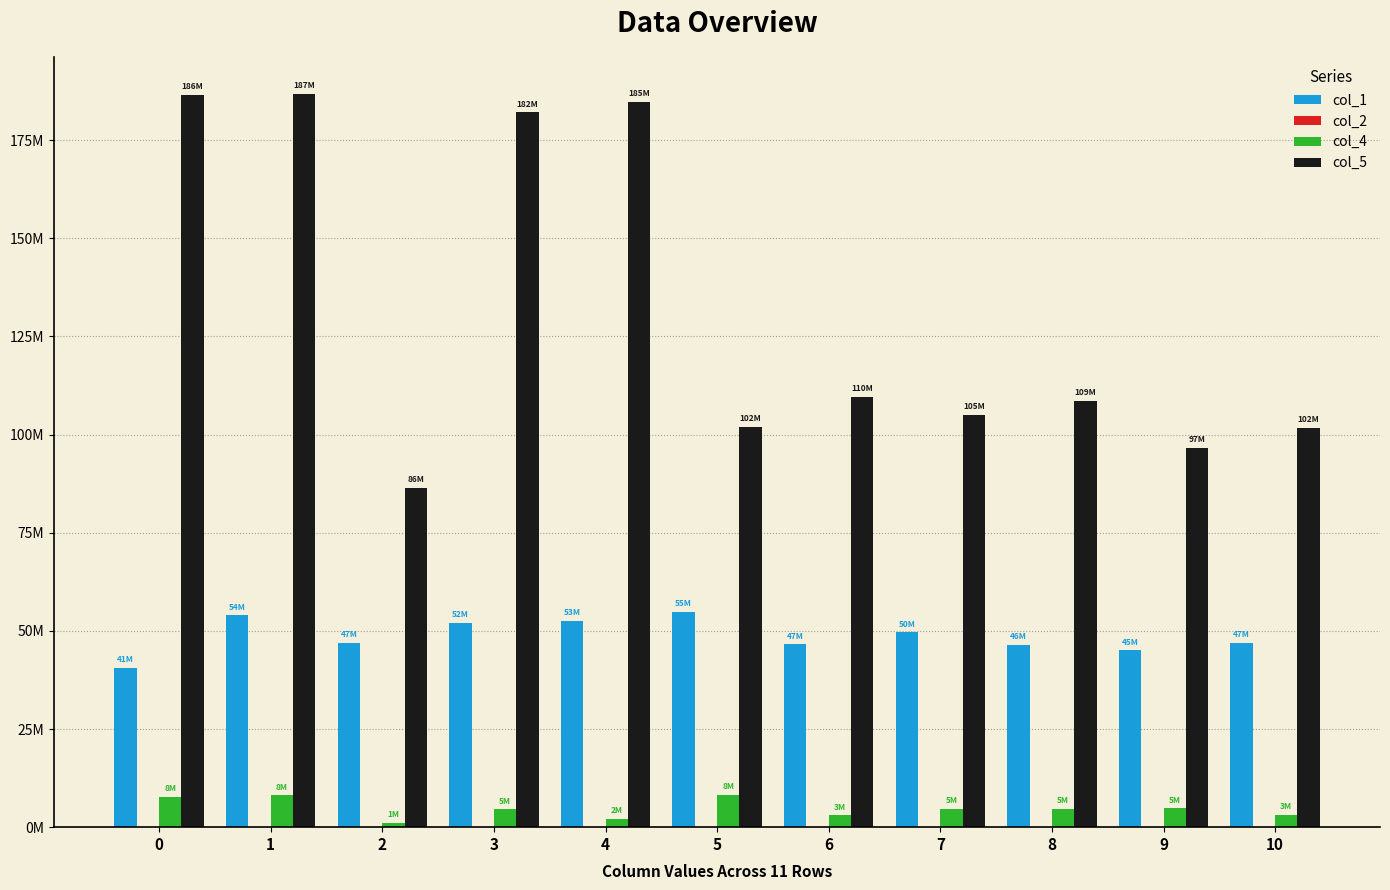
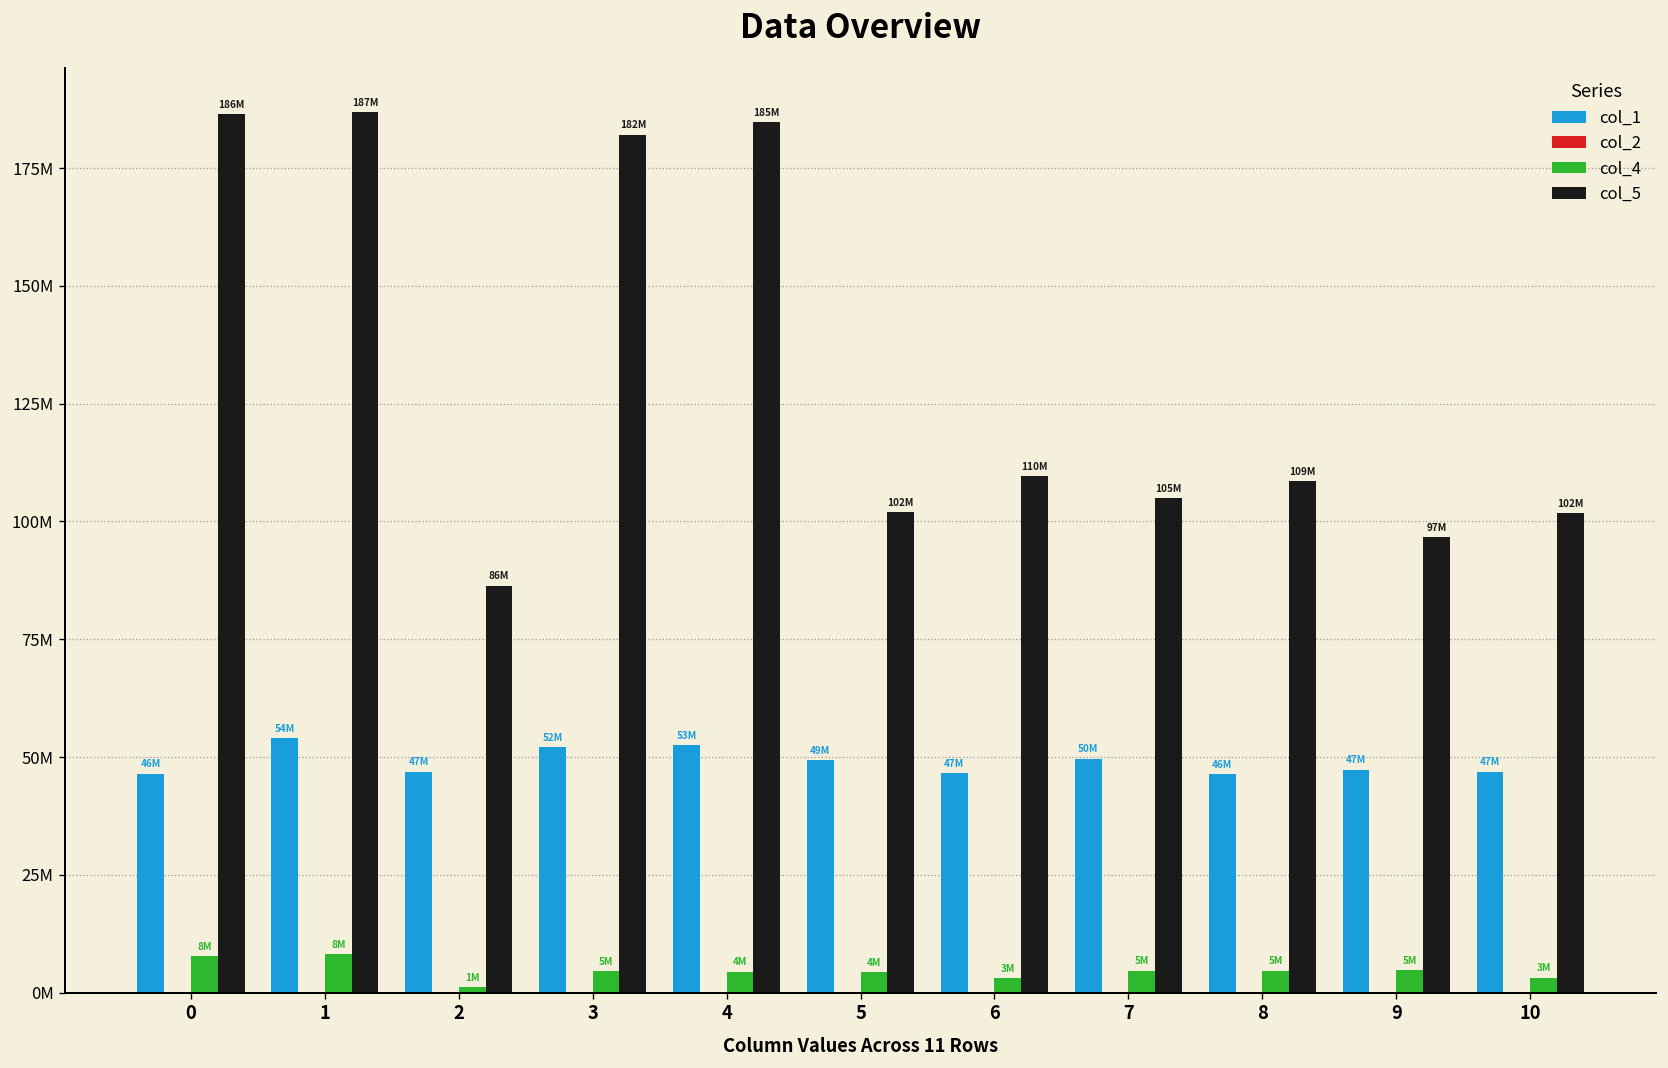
col_1, 0: 41M -> 46M
col_4, 4: 2M -> 4M
col_1, 5: 55M -> 49M
col_4, 5: 8M -> 4M
col_1, 9: 45M -> 47M
